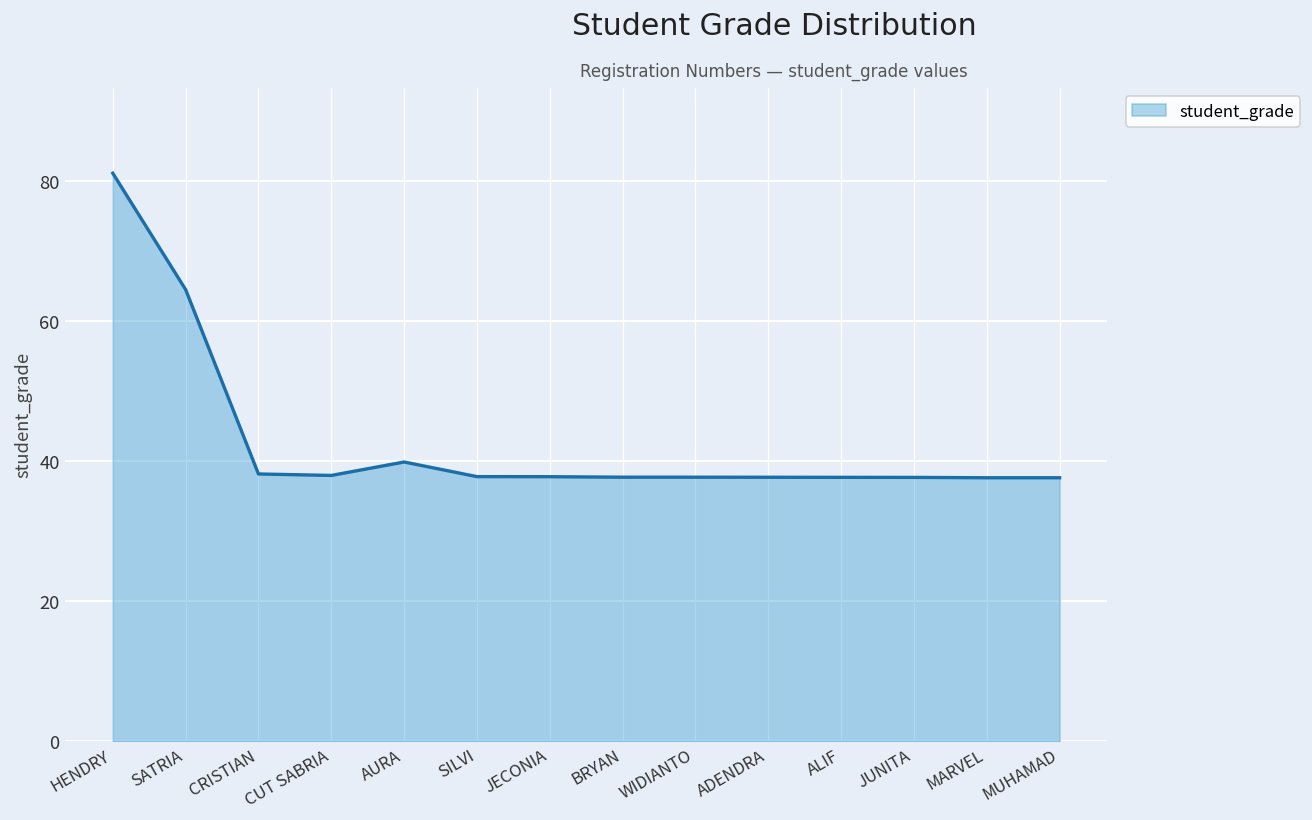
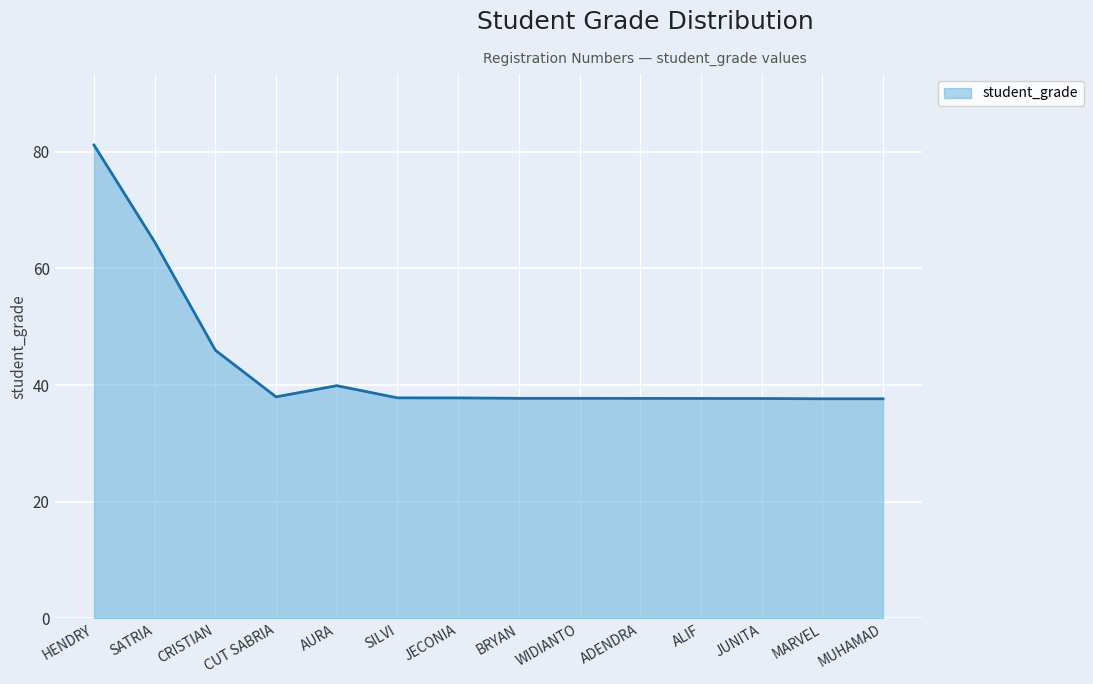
CRISTIAN: 38 -> 46
